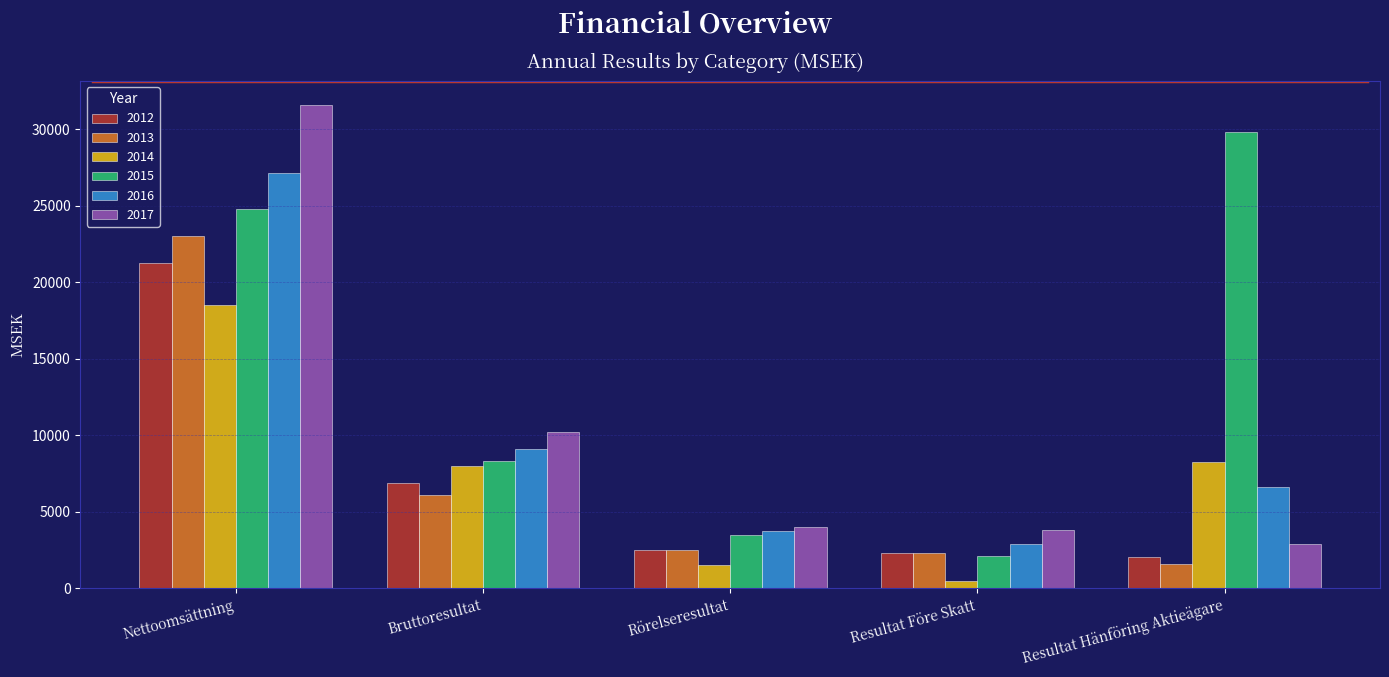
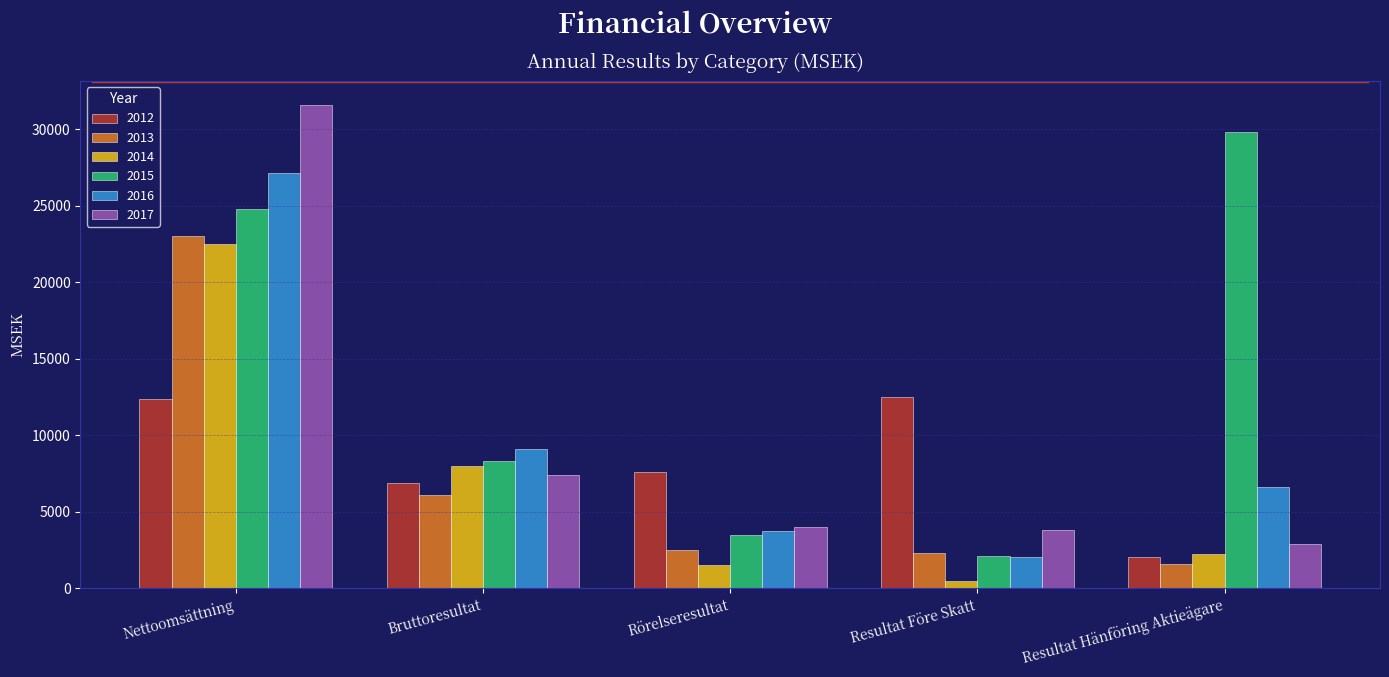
2012, Nettoomsättning: 21300 -> 12400
2014, Nettoomsättning: 18500 -> 22500
2017, Bruttoresultat: 10200 -> 7400
2012, Rörelseresultat: 2500 -> 7600
2012, Resultat Före Skatt: 2300 -> 12500
2016, Resultat Före Skatt: 2900 -> 2000
2014, Resultat Hänföring Aktieägare: 8200 -> 2200
